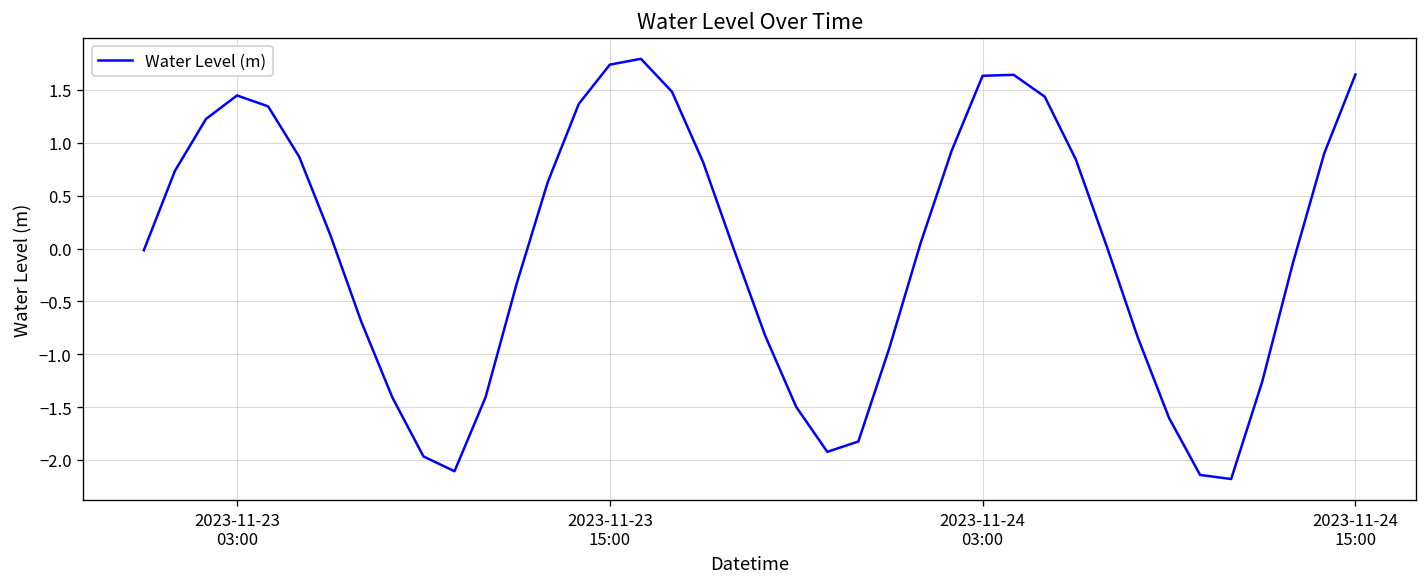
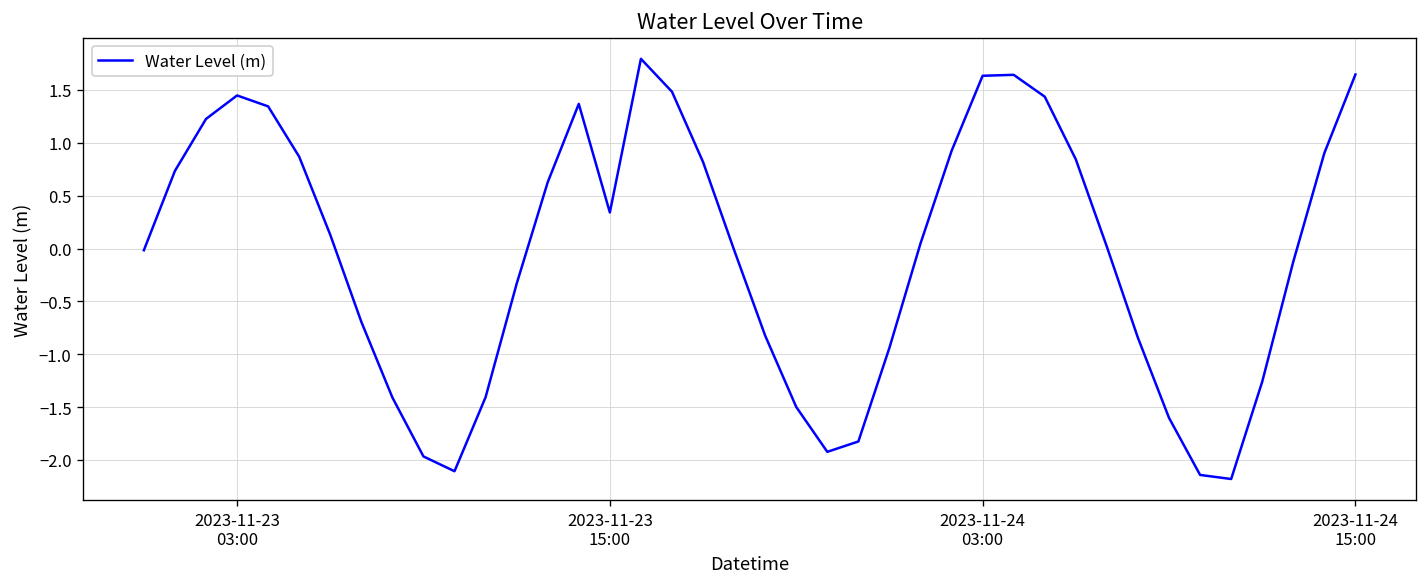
2023-11-23 15:00: 1.7 -> 0.3
